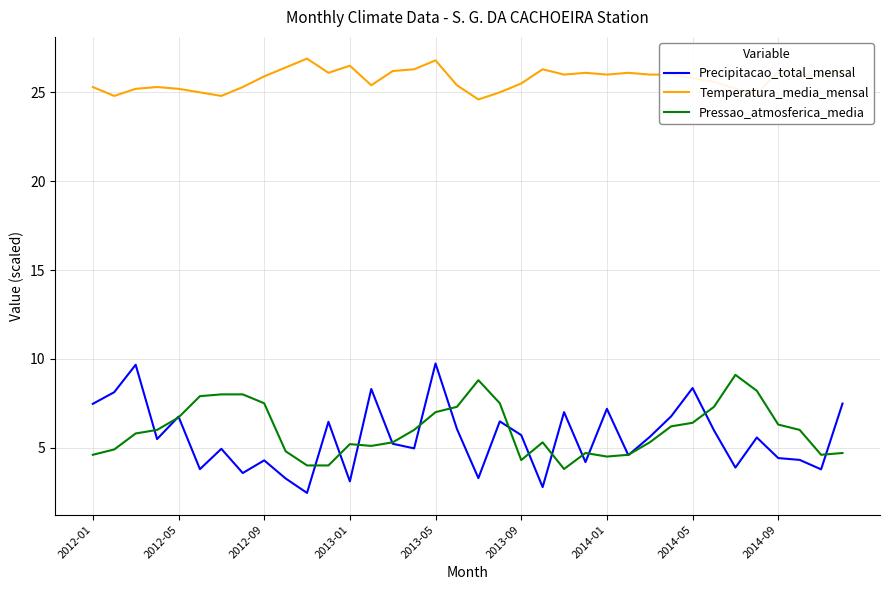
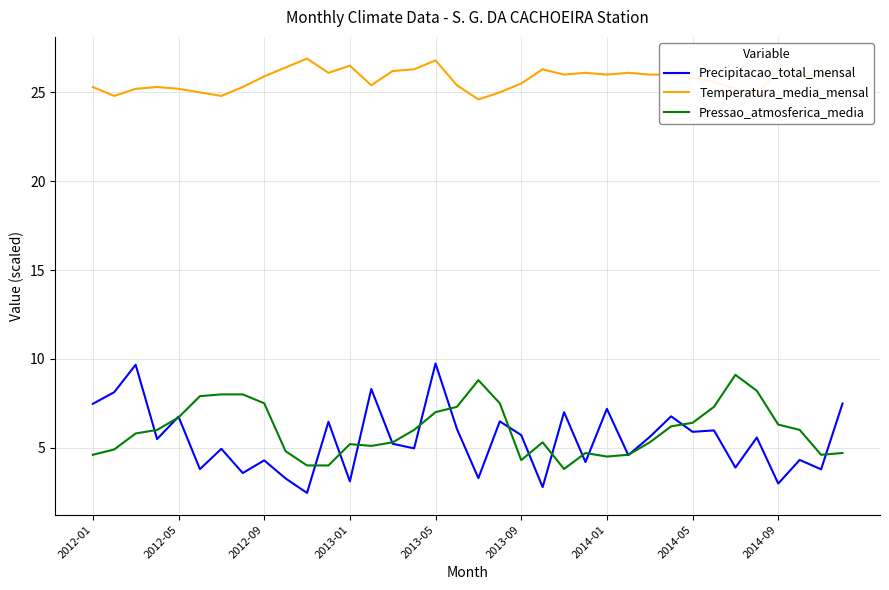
Precipitacao_total_mensal, 2014-05: 8.4 -> 5.9
Precipitacao_total_mensal, 2014-09: 4.4 -> 3.0
